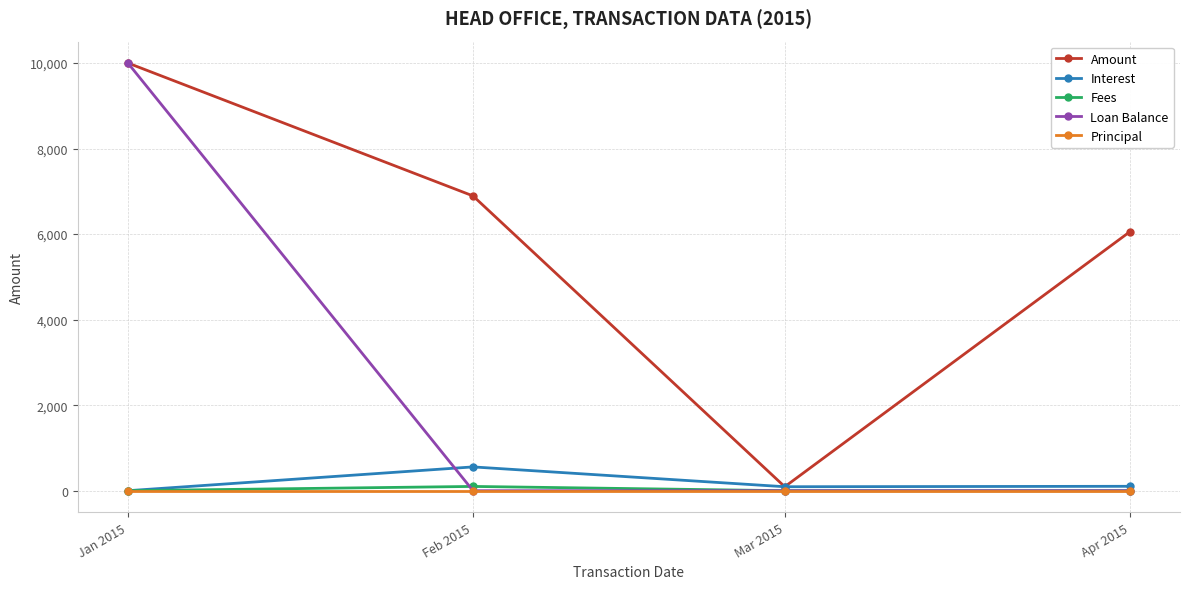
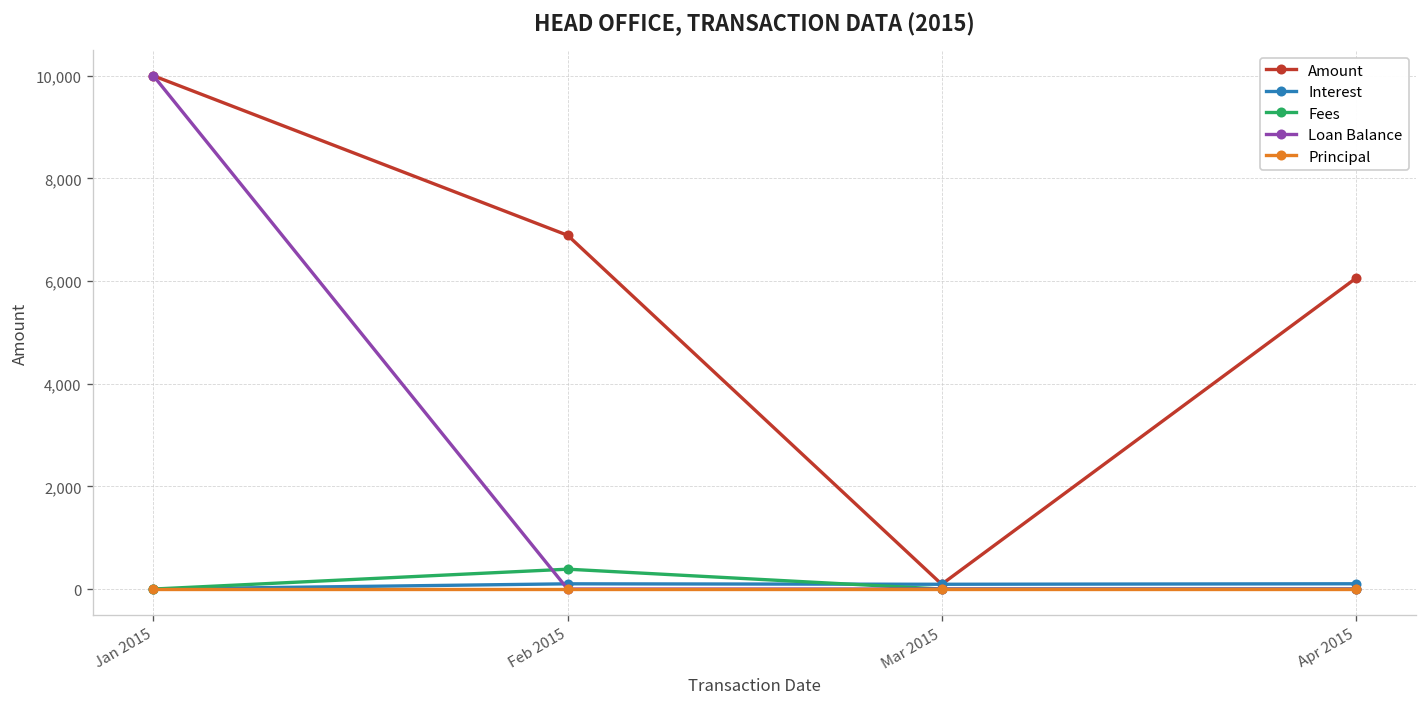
Interest, Feb 2015: 600 -> 100
Fees, Feb 2015: 100 -> 400
